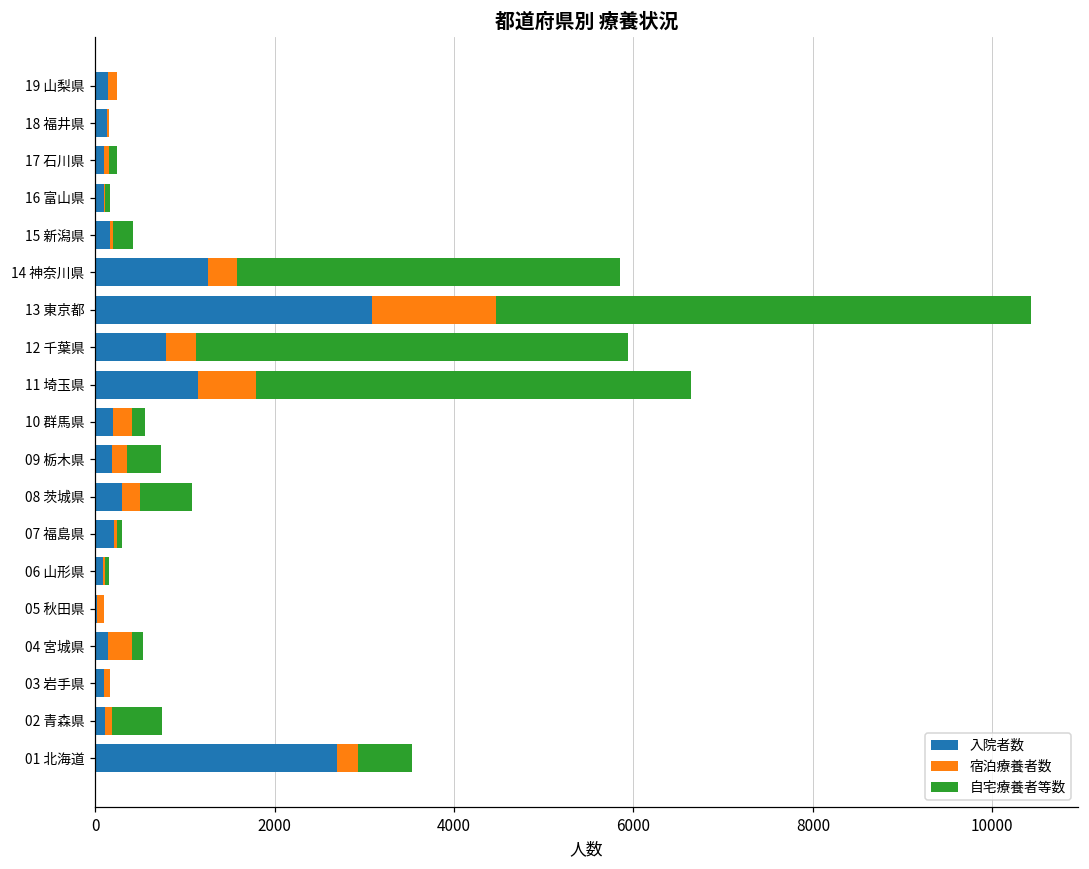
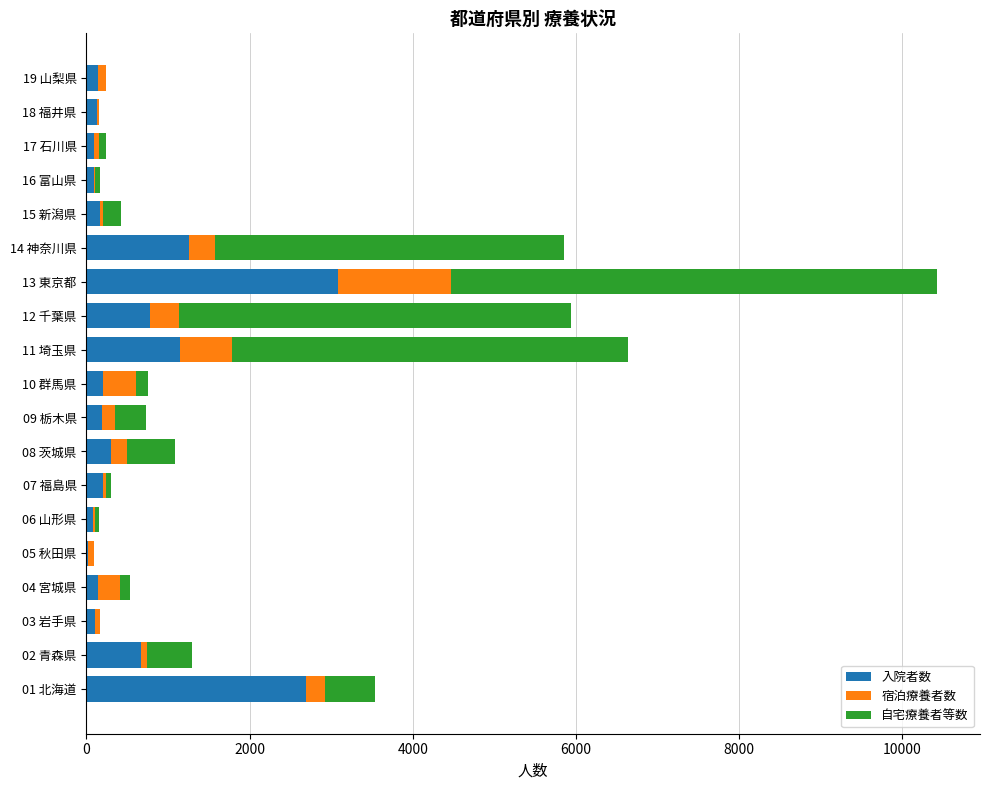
宿泊療養者数, 10 群馬県: 200 -> 400
入院者数, 02 青森県: 100 -> 700
